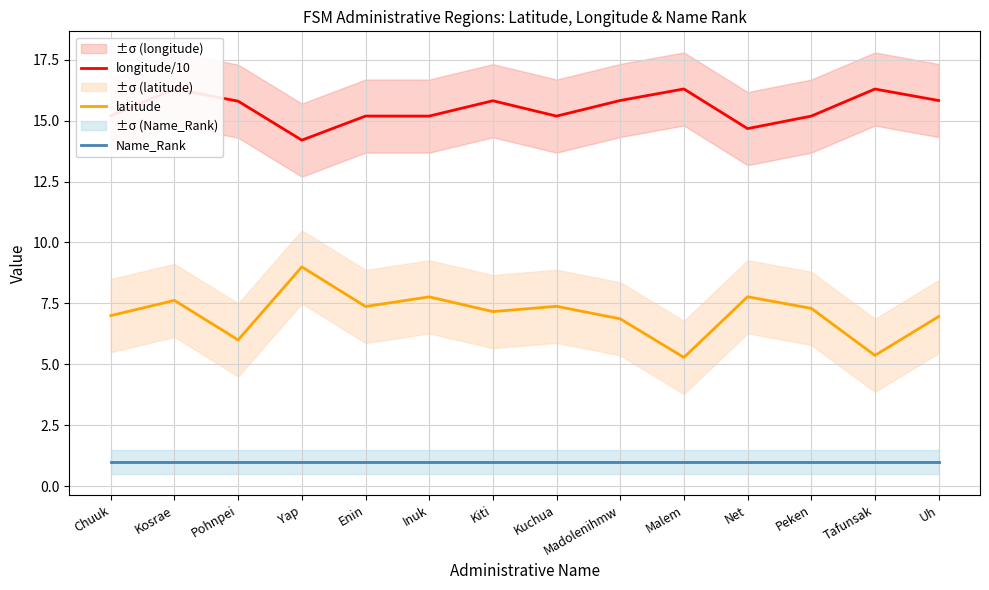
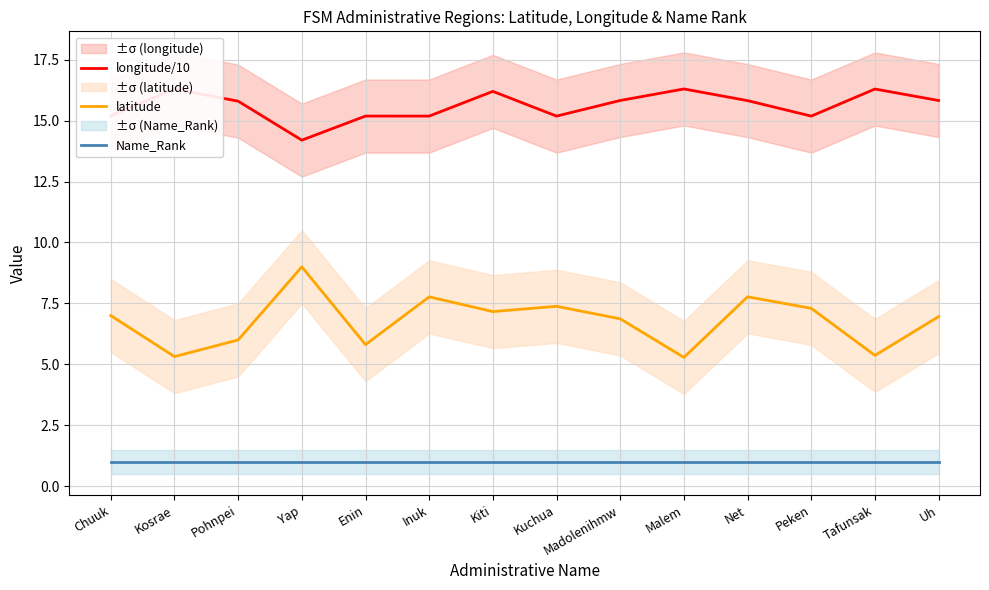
latitude, Kosrae: 7.6 -> 5.3
latitude, Enin: 7.4 -> 5.8
longitude/10, Kiti: 15.8 -> 16.2
longitude/10, Net: 14.7 -> 15.8
